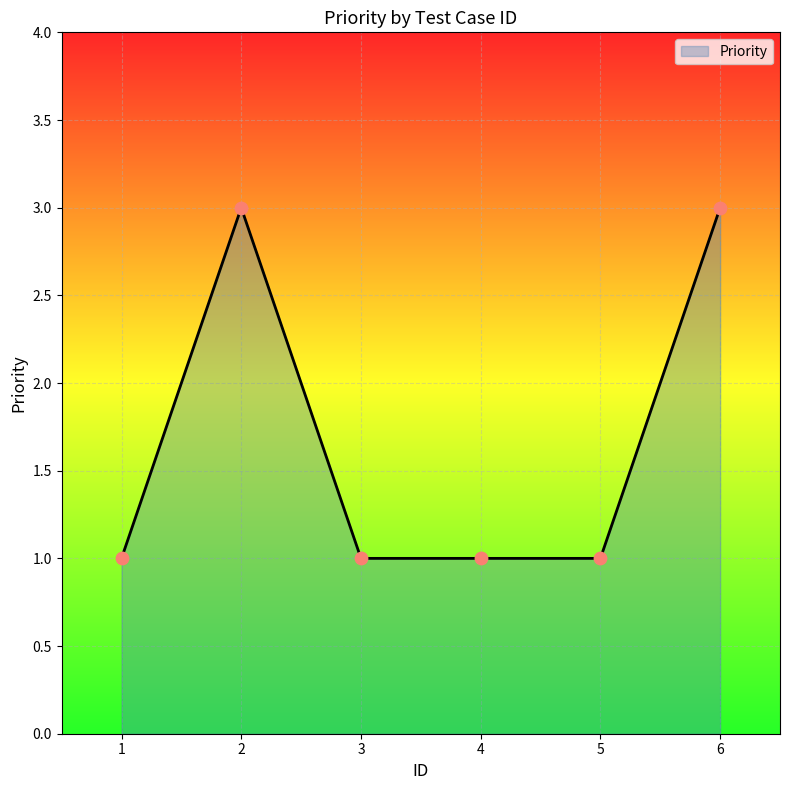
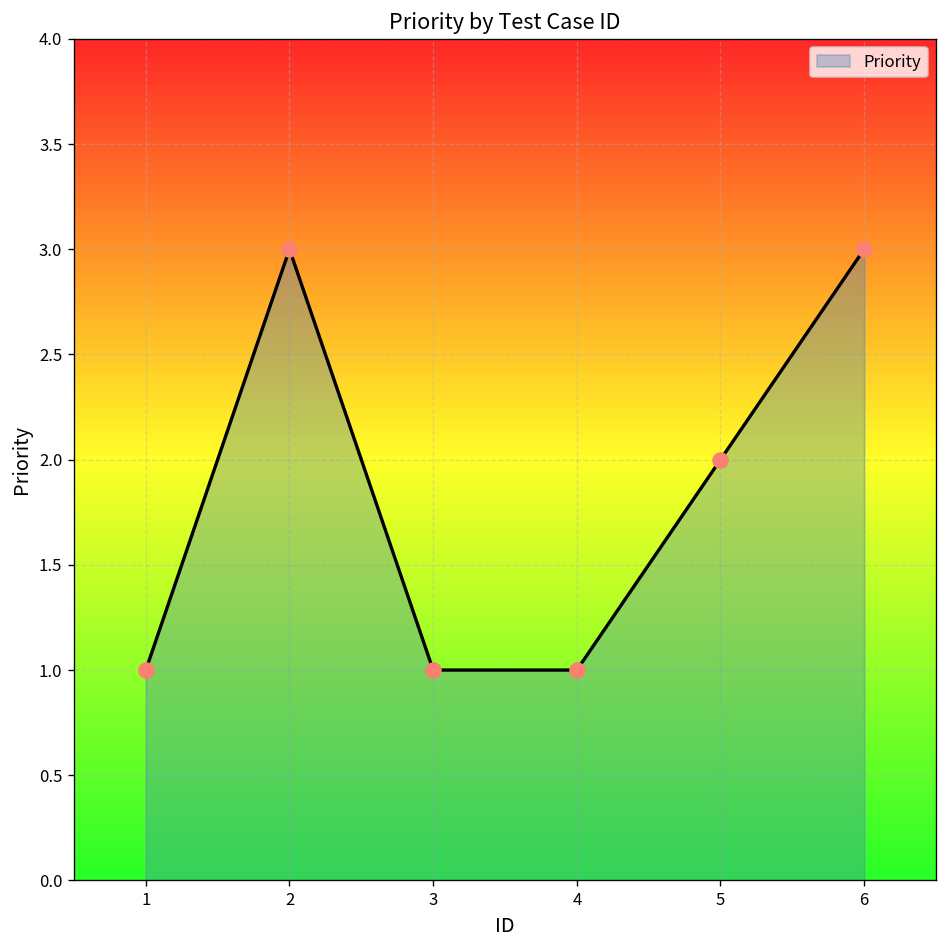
5: 1 -> 2
